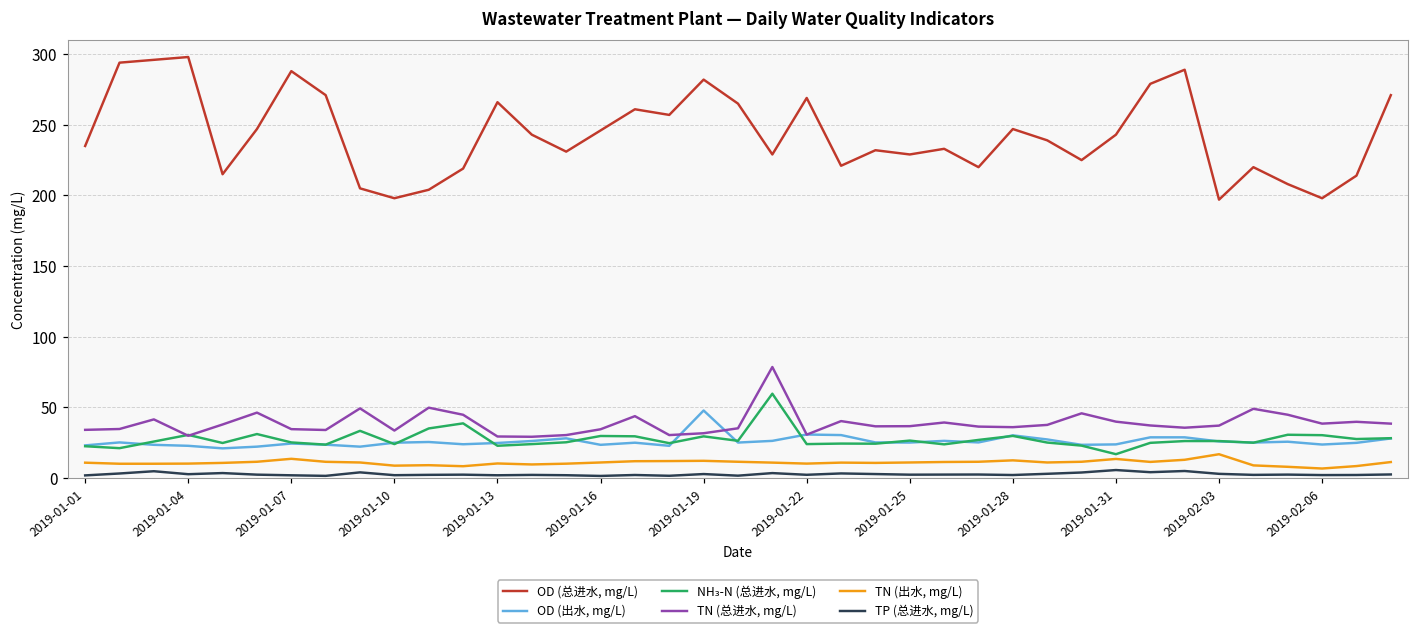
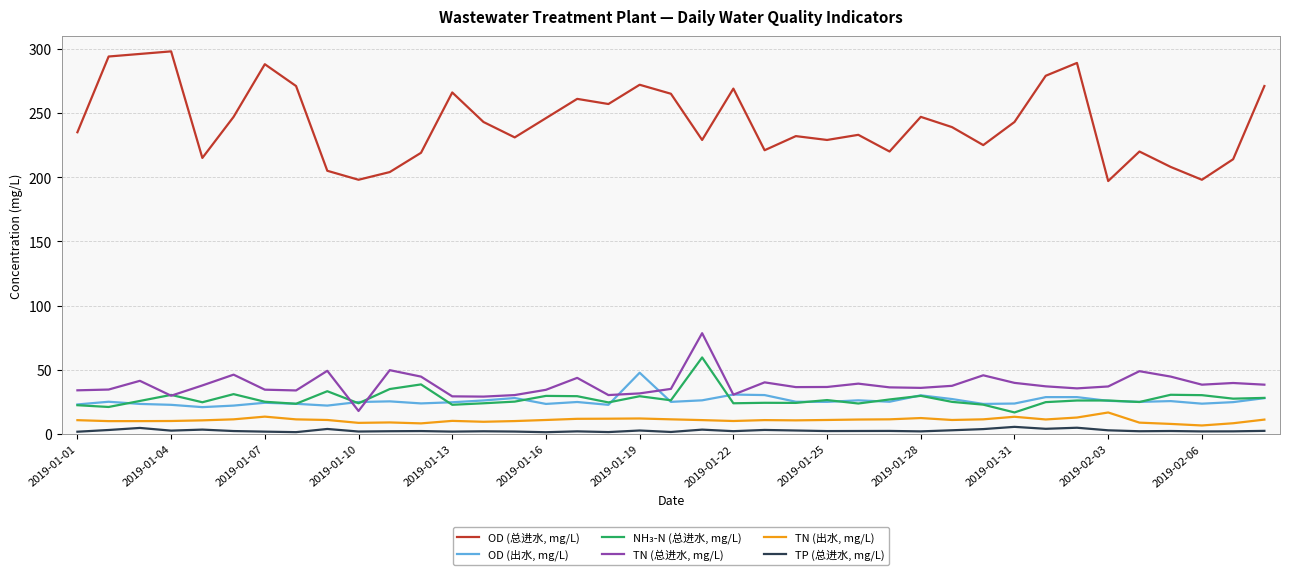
TN (总进水, mg/L), 2019-01-10: 34 -> 18
OD (总进水, mg/L), 2019-01-19: 282 -> 272
